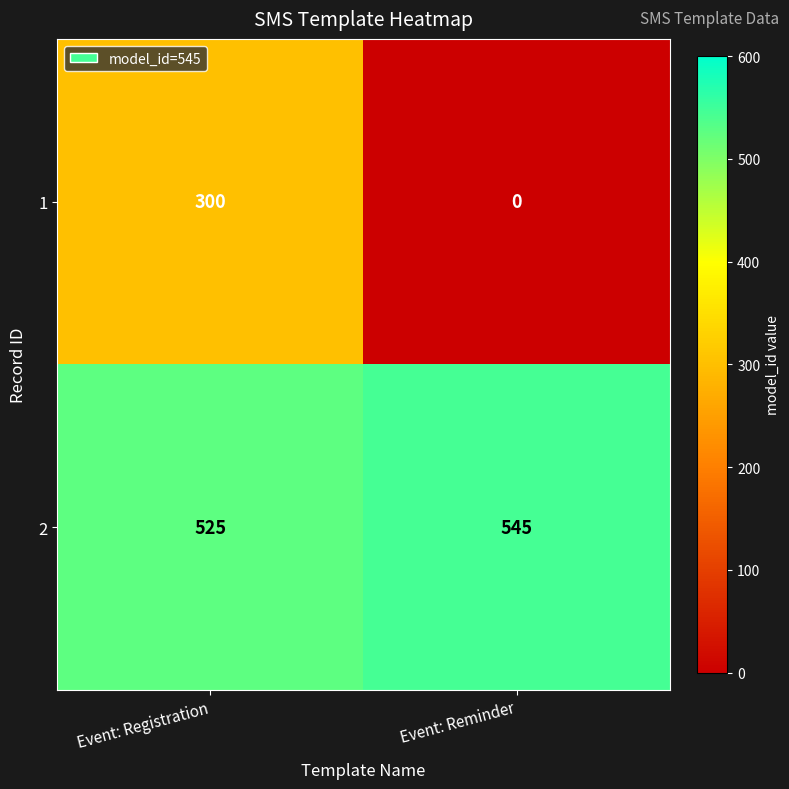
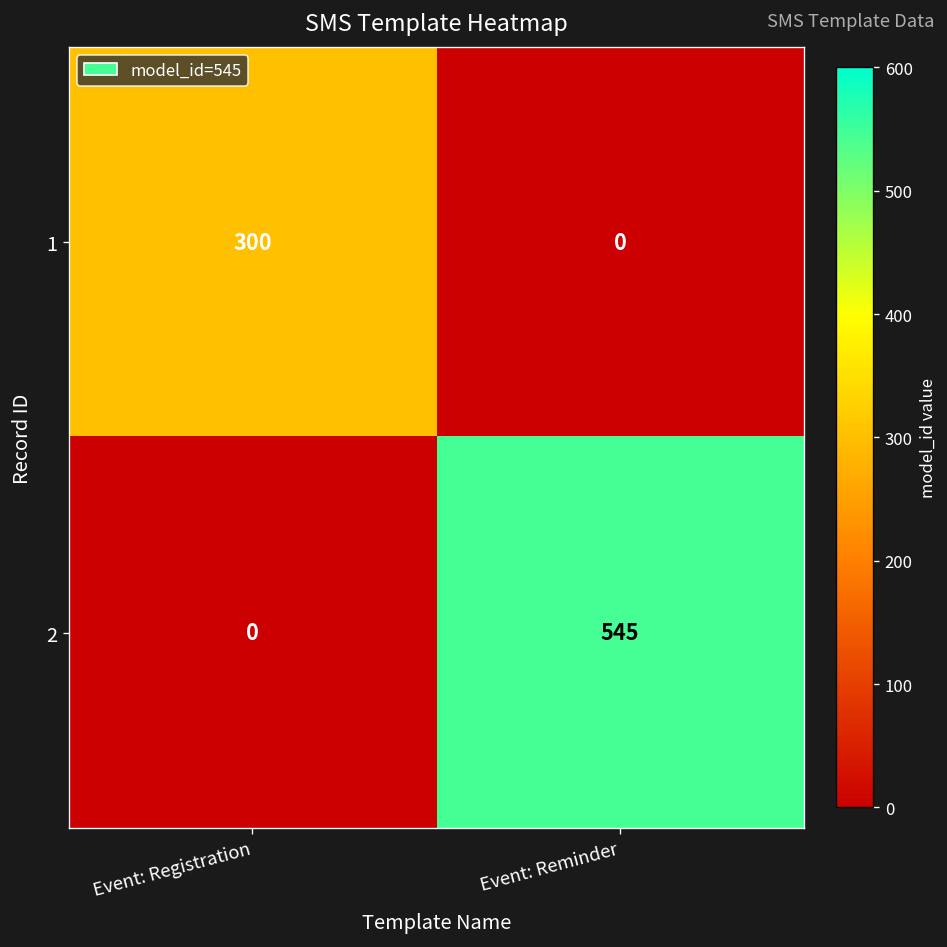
2, Event: Registration: 525 -> 0
